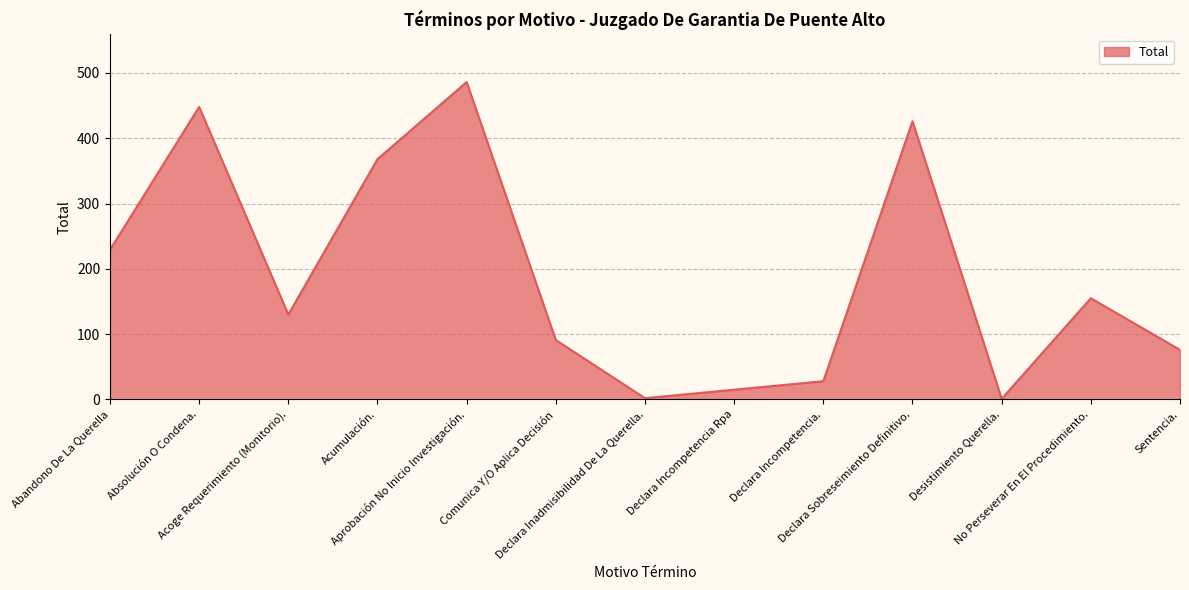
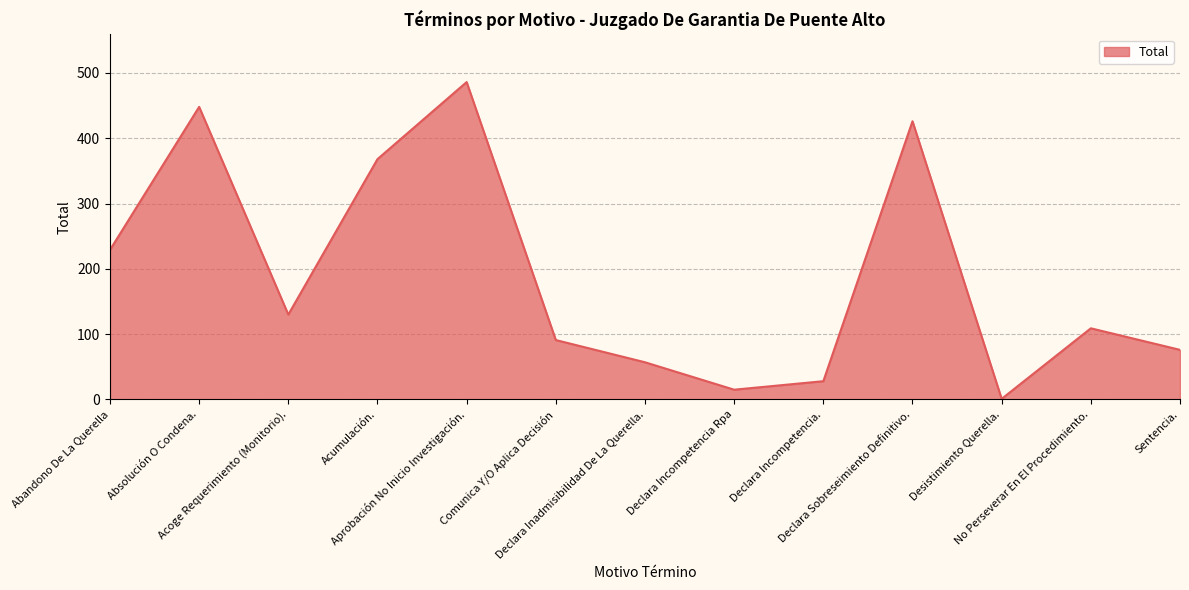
Declara Inadmisibilidad De La Querella.: 0 -> 60
No Perseverar En El Procedimiento.: 160 -> 110
